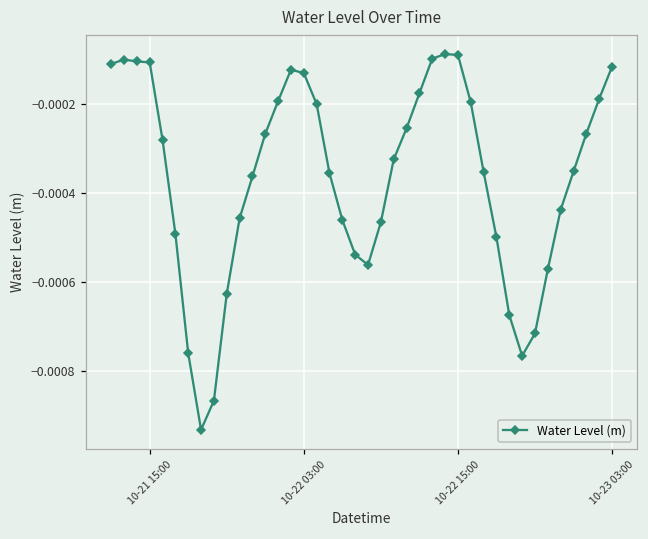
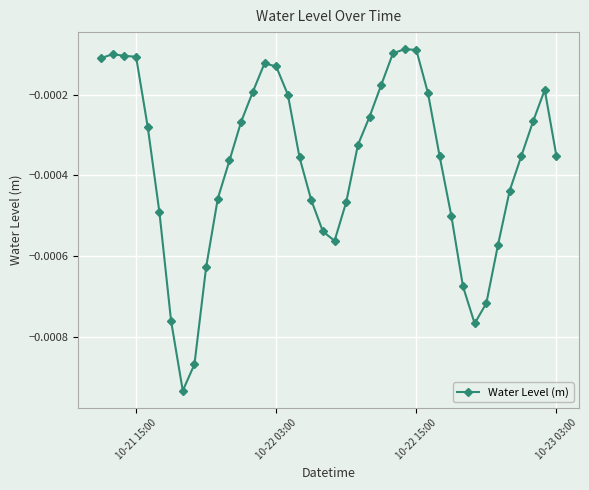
10-23 03:00: -0.00012 -> -0.00035
